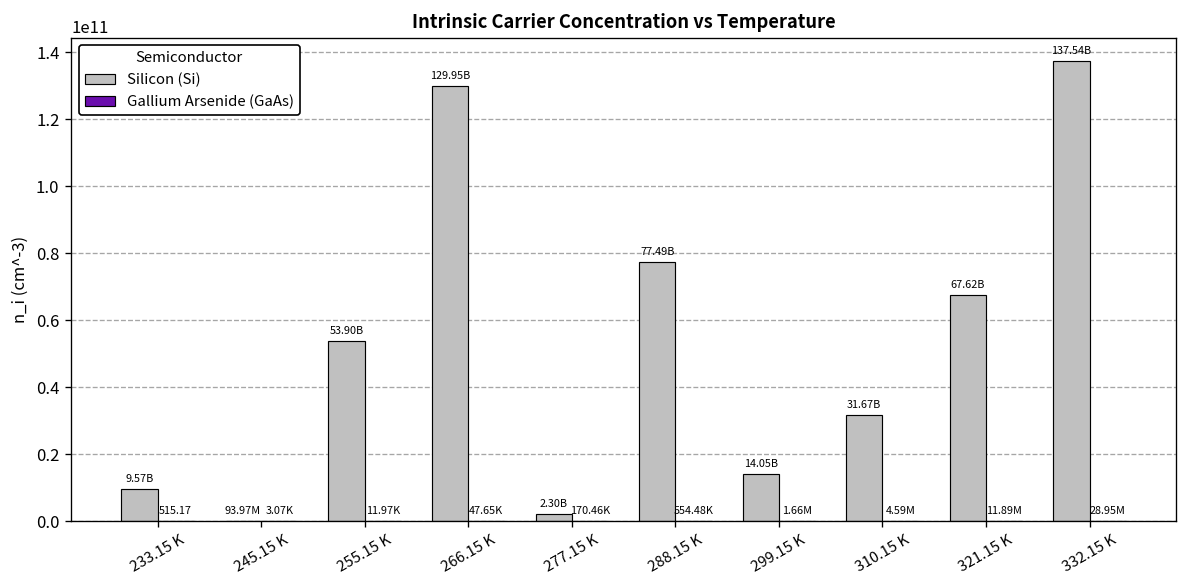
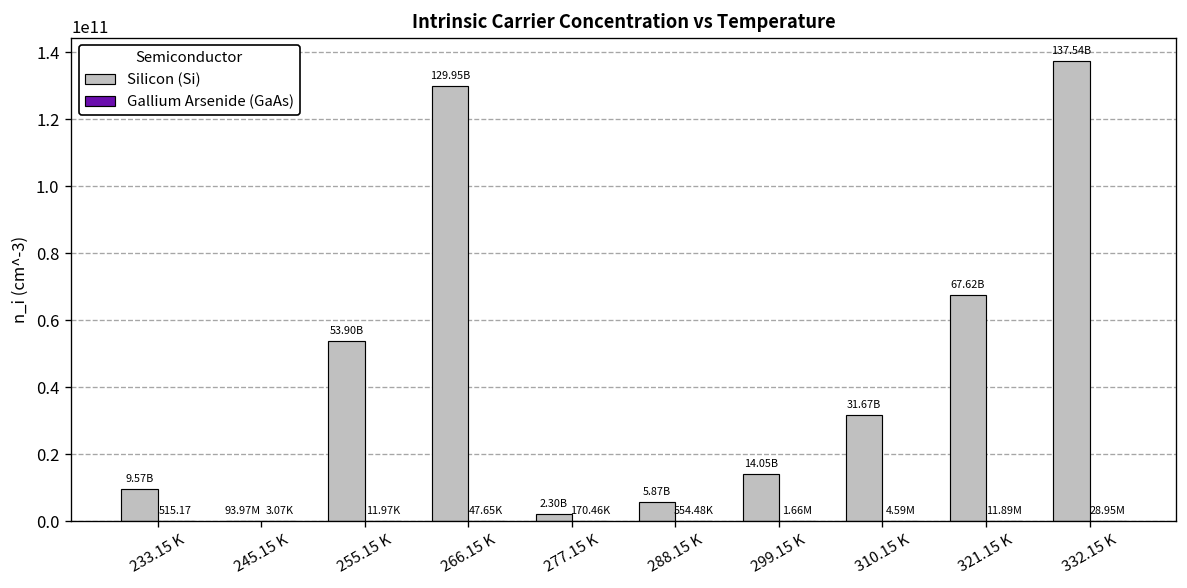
Silicon (Si), 288.15 K: 77.49B -> 5.87B
